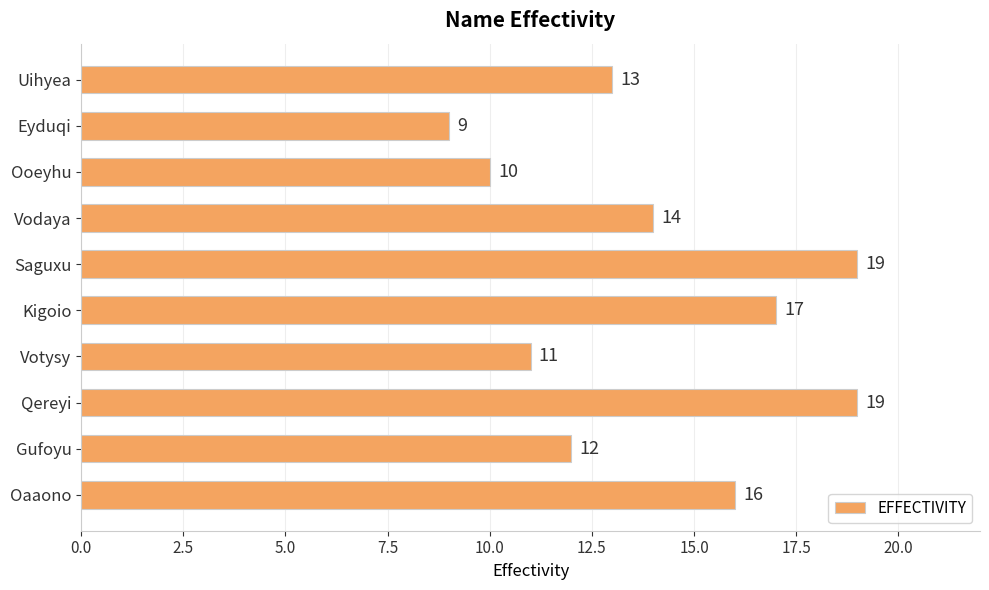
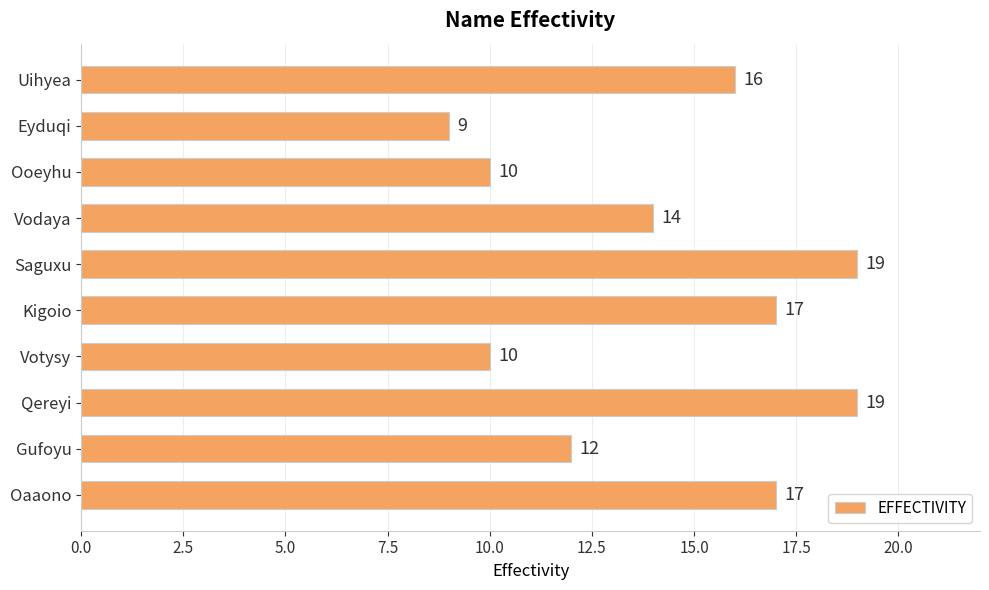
Uihyea: 13 -> 16
Votysy: 11 -> 10
Oaaono: 16 -> 17
